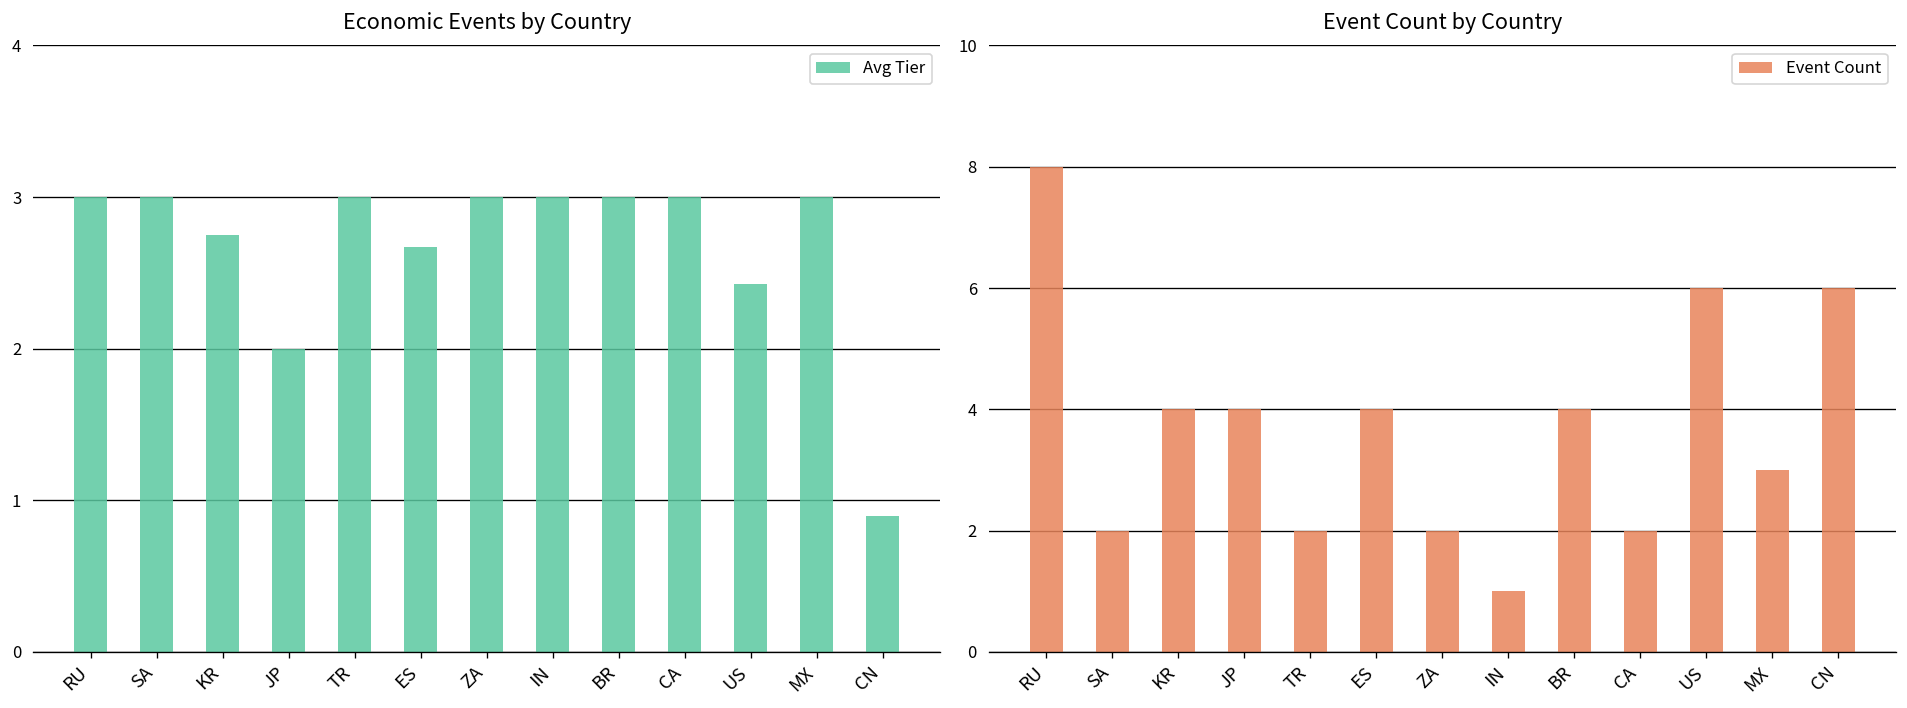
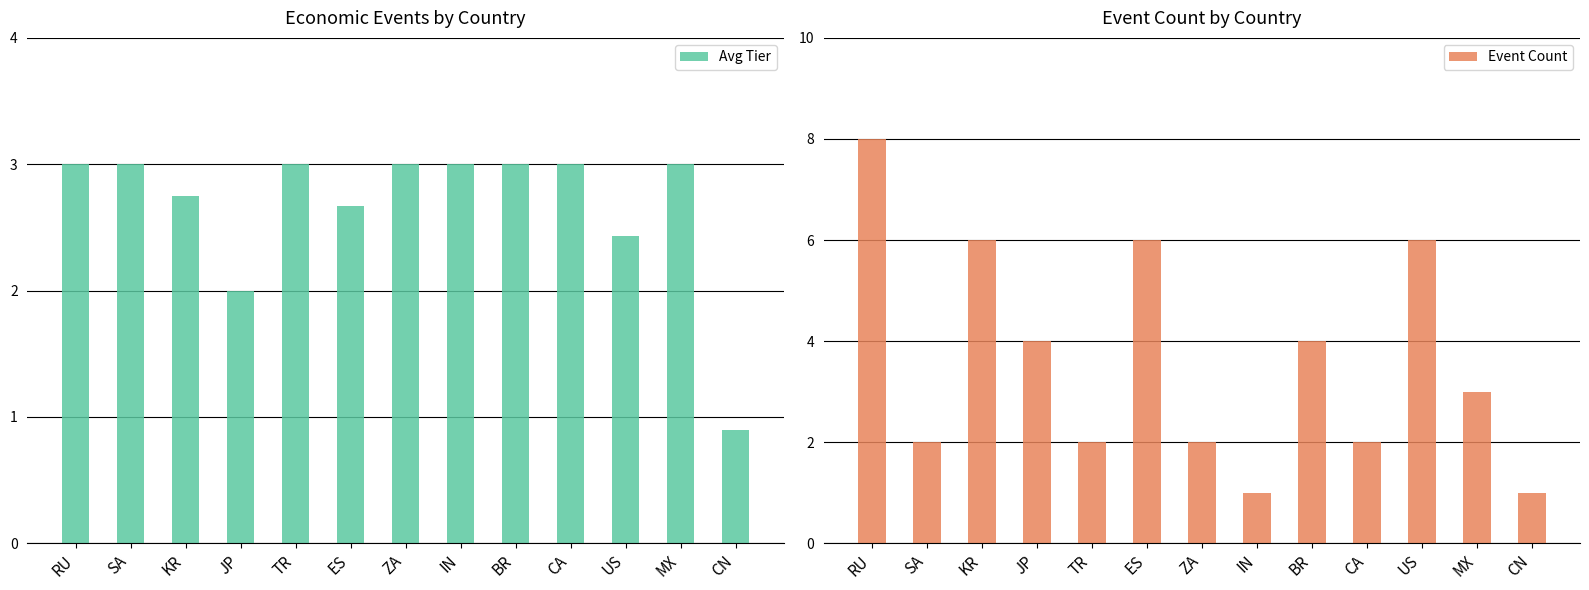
Event Count by Country, KR: 4 -> 6
Event Count by Country, ES: 4 -> 6
Event Count by Country, CN: 6 -> 1
